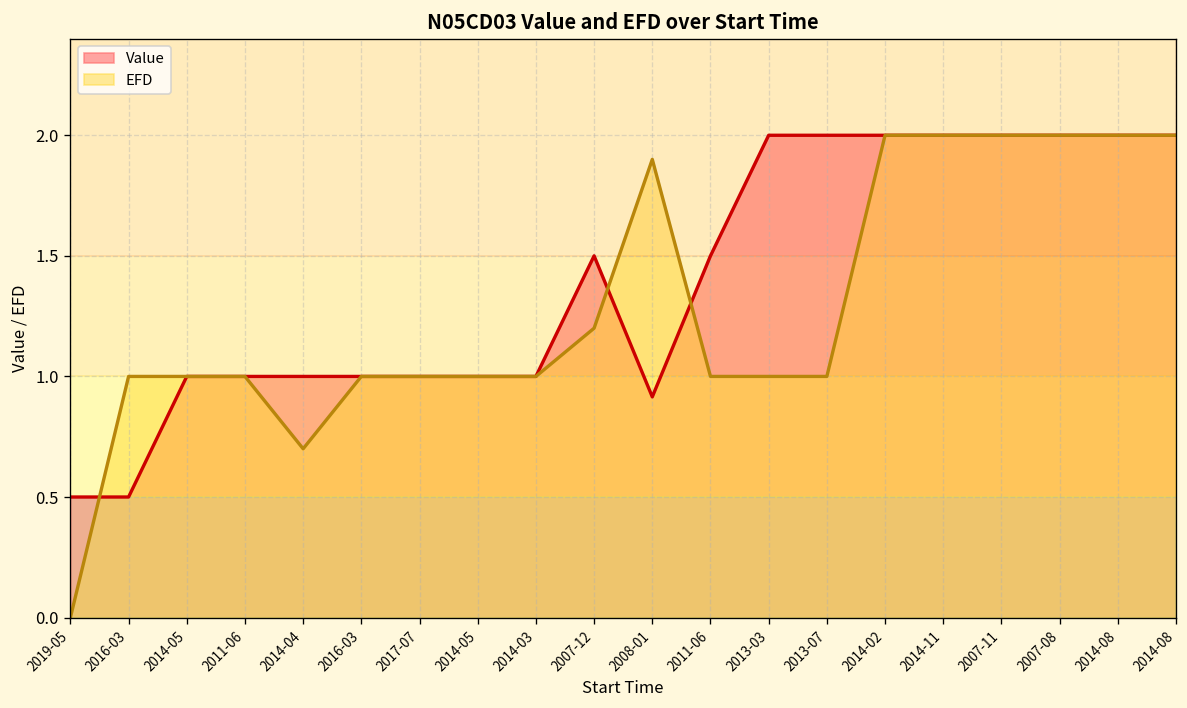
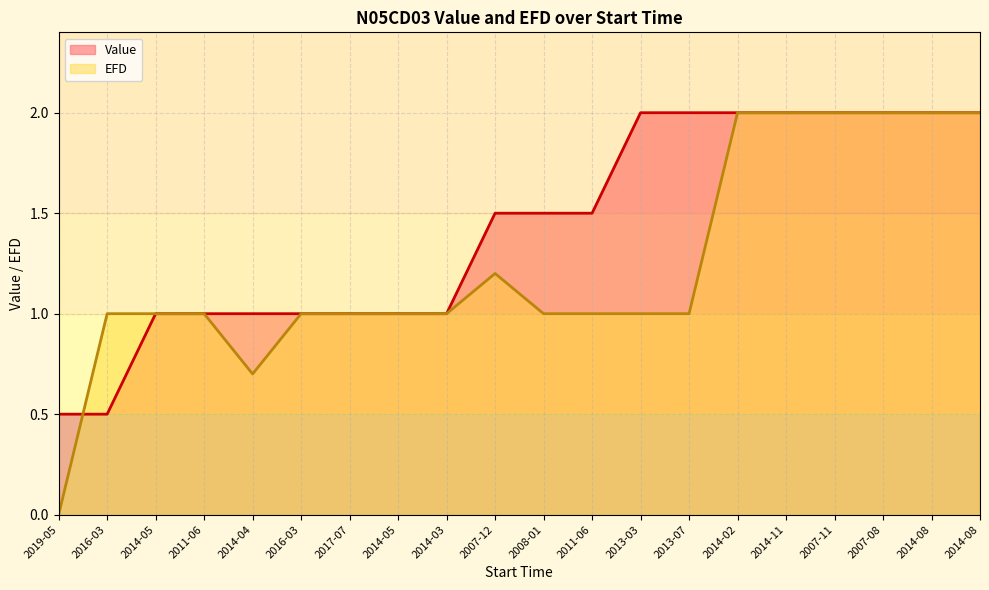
Value, 2008-01: 0.92 -> 1.50
EFD, 2008-01: 1.9 -> 1.0
